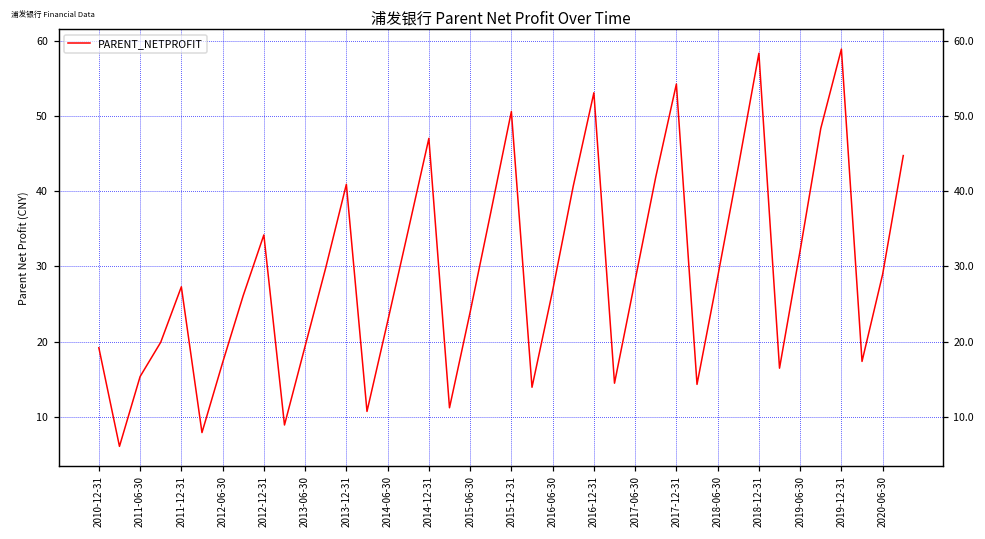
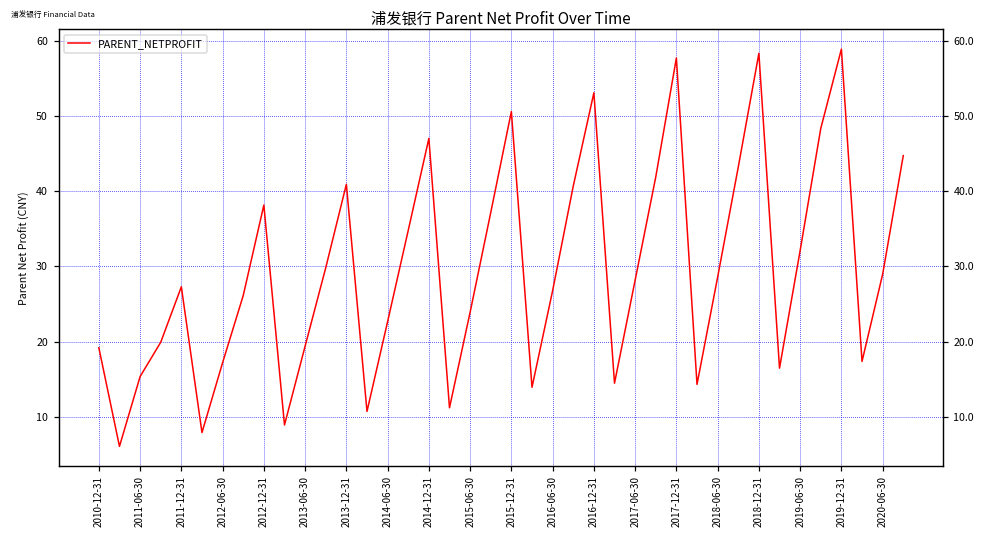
2012-12-31: 34 -> 38
2017-12-31: 54 -> 58
